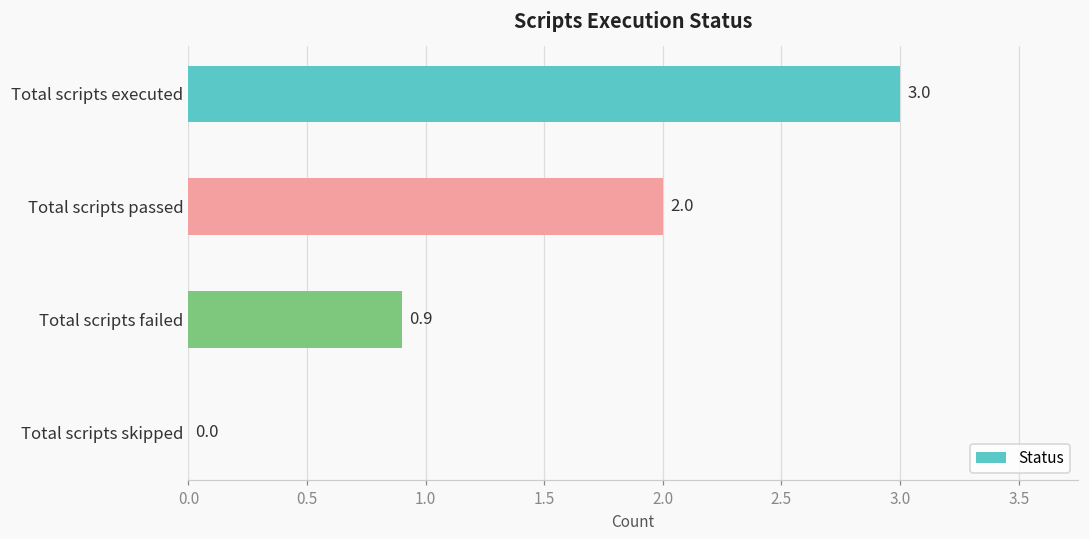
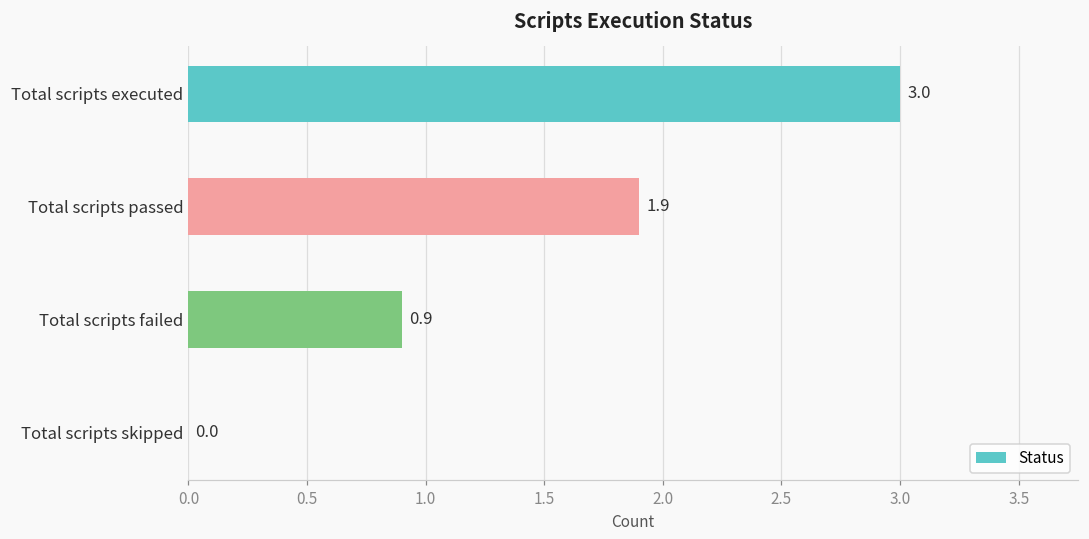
Total scripts passed: 2.0 -> 1.9
